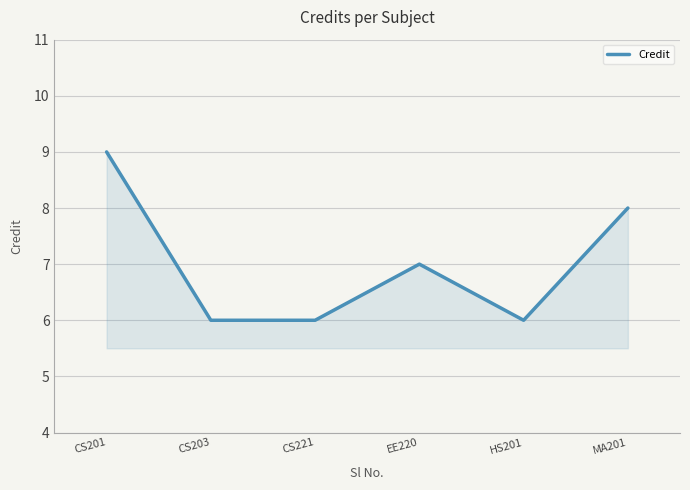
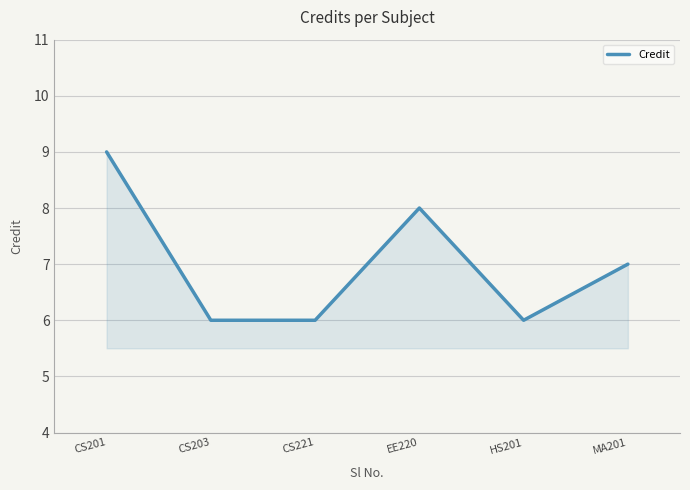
EE220: 7 -> 8
MA201: 8 -> 7
